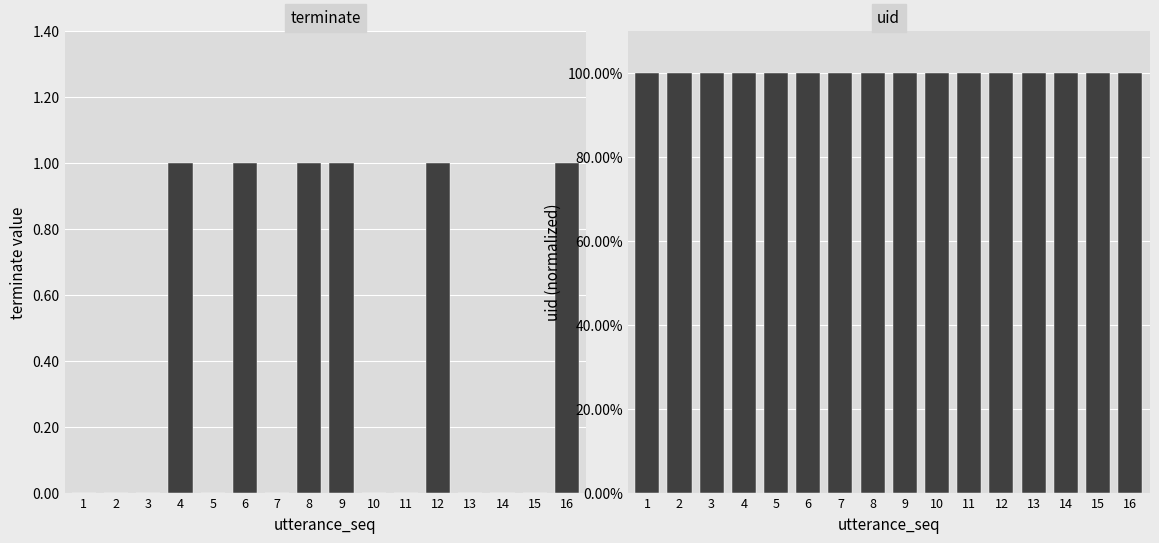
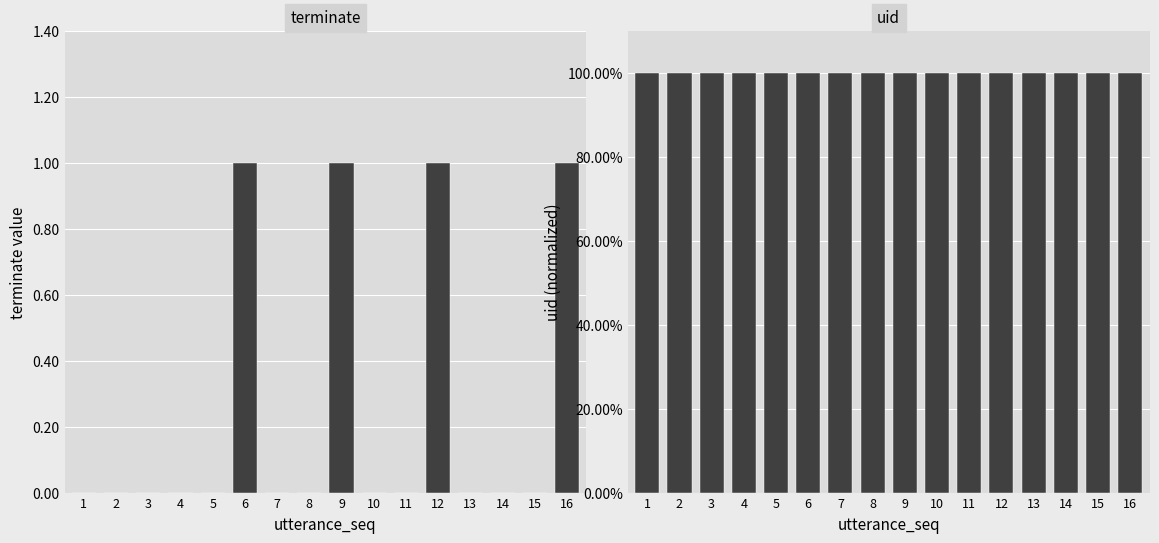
terminate, 4: 1 -> 0
terminate, 8: 1 -> 0
